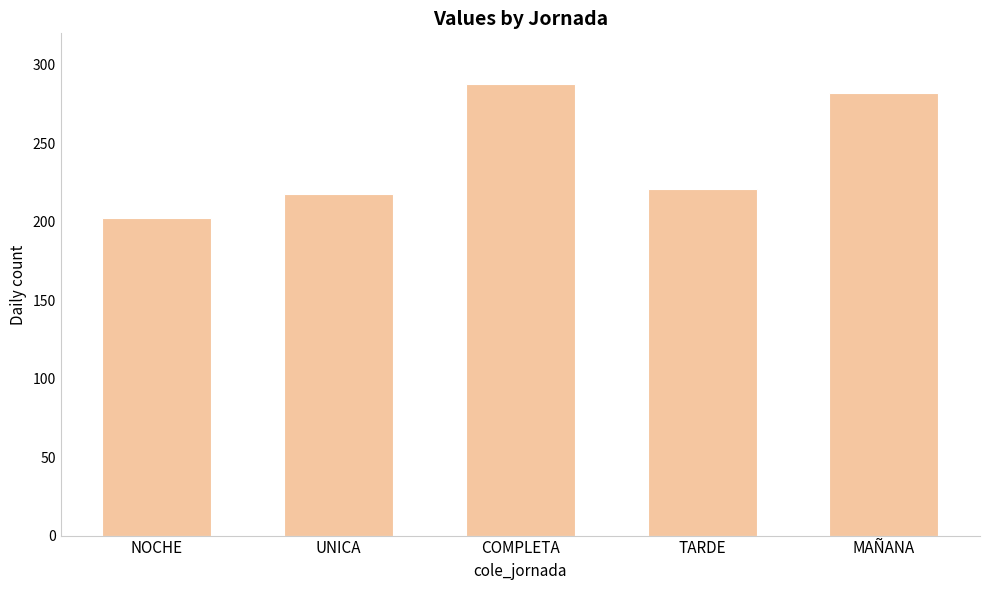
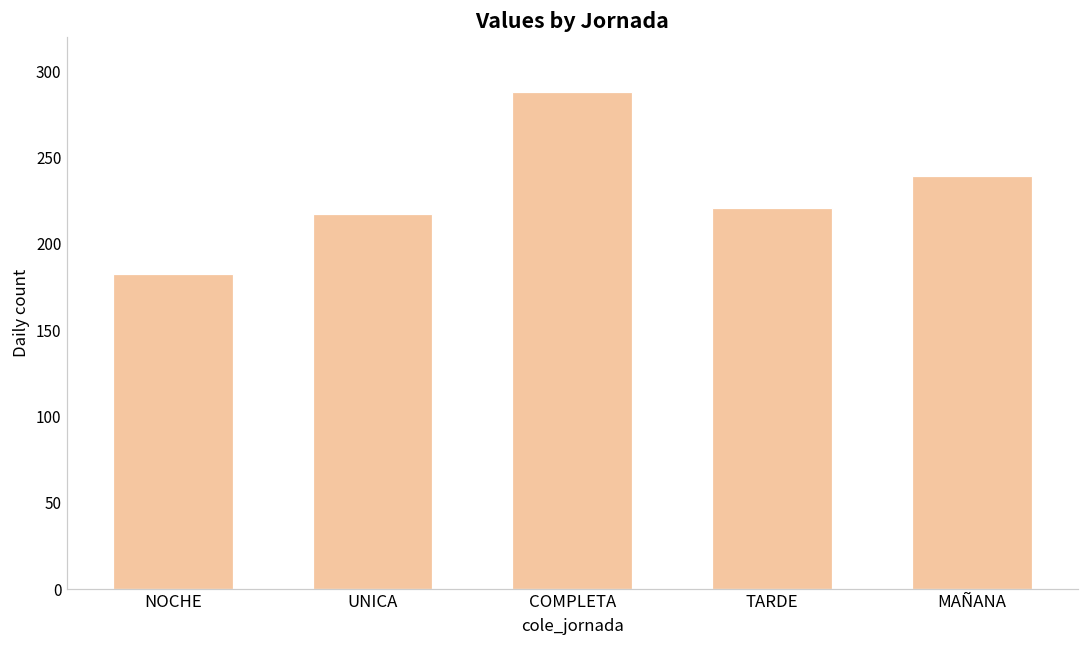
NOCHE: 202 -> 183
MAÑANA: 282 -> 239
